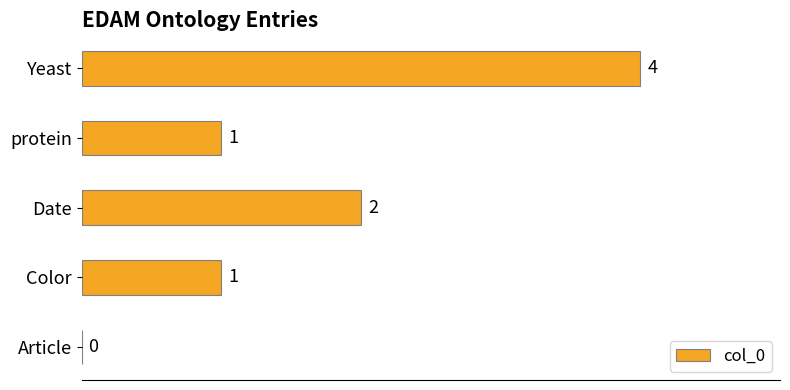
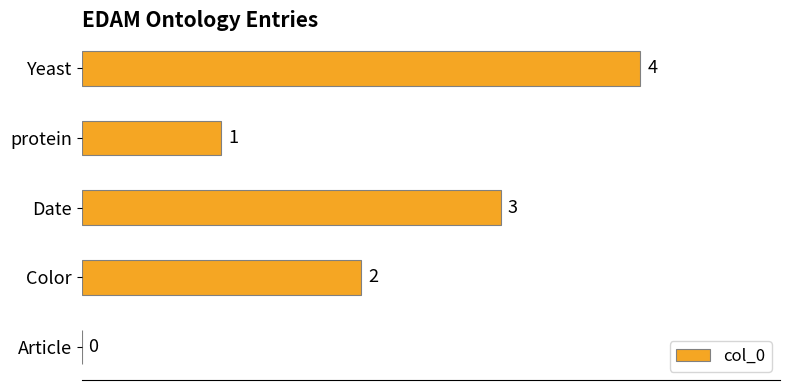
Date: 2 -> 3
Color: 1 -> 2
